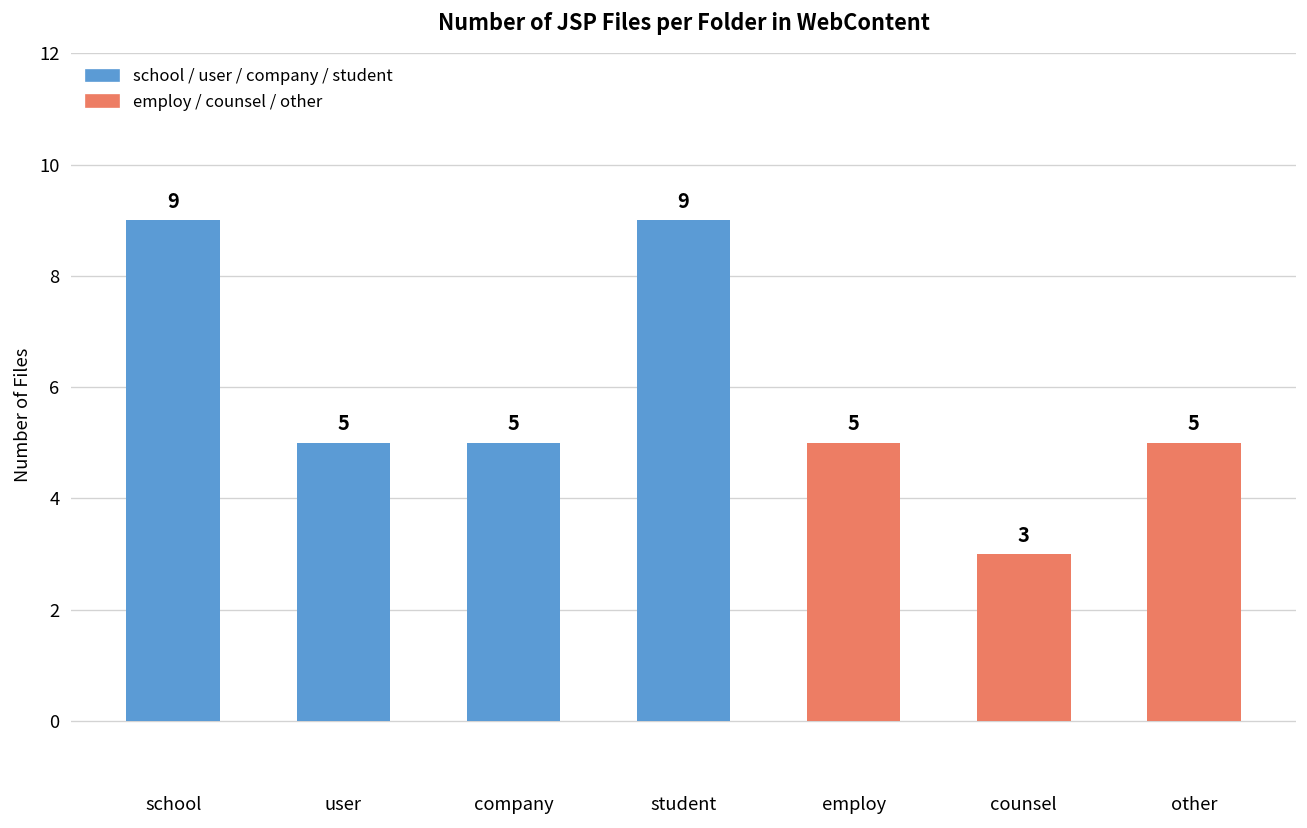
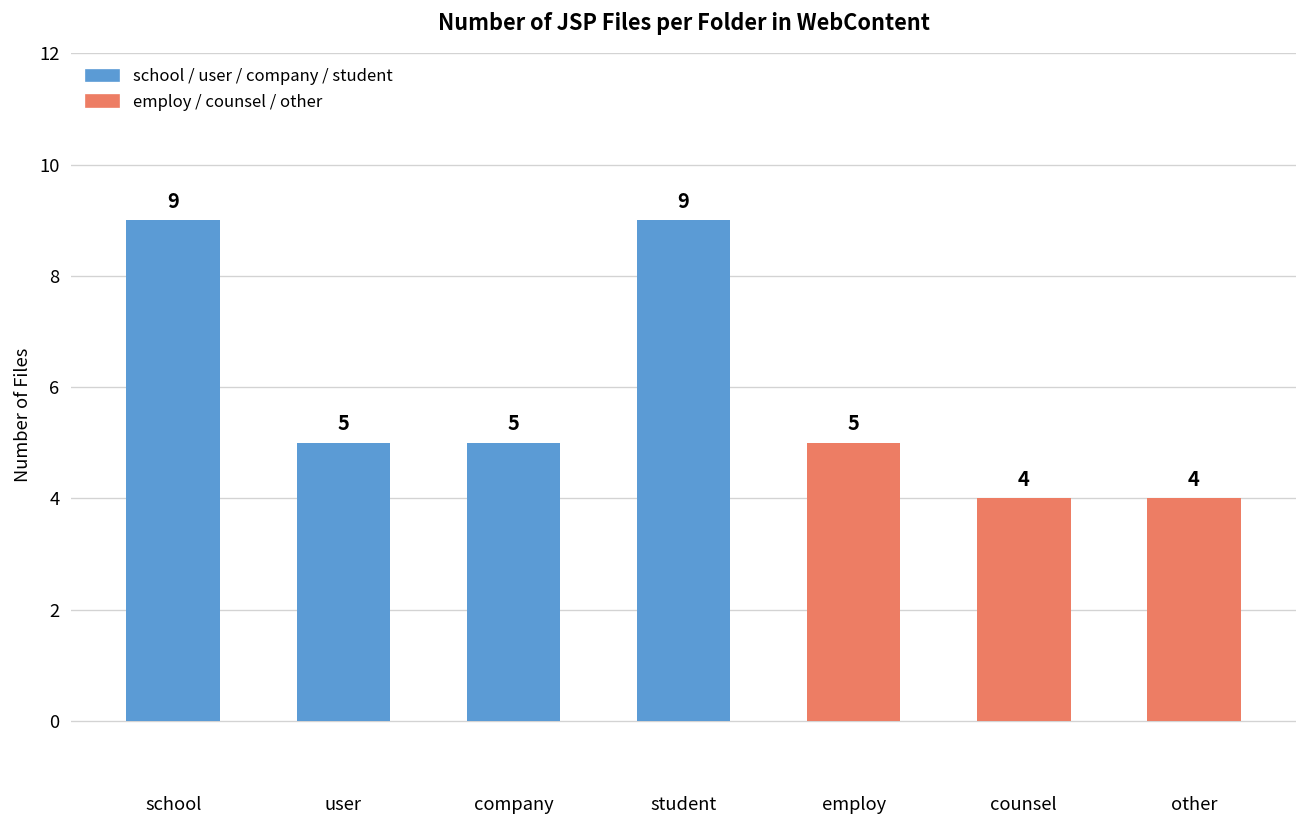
counsel: 3 -> 4
other: 5 -> 4
